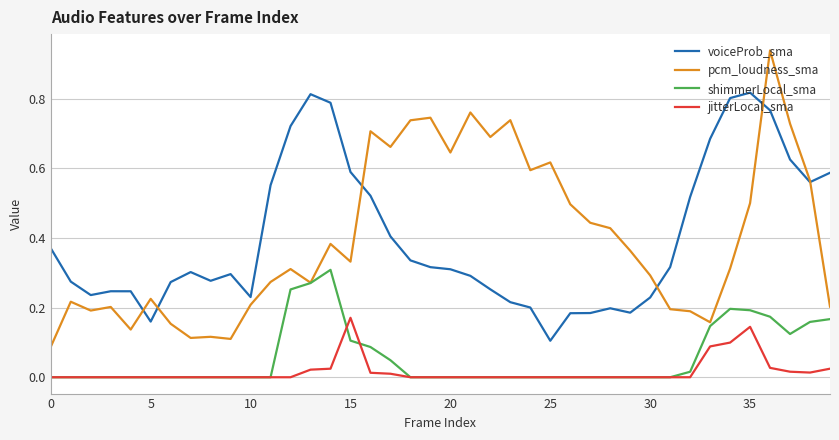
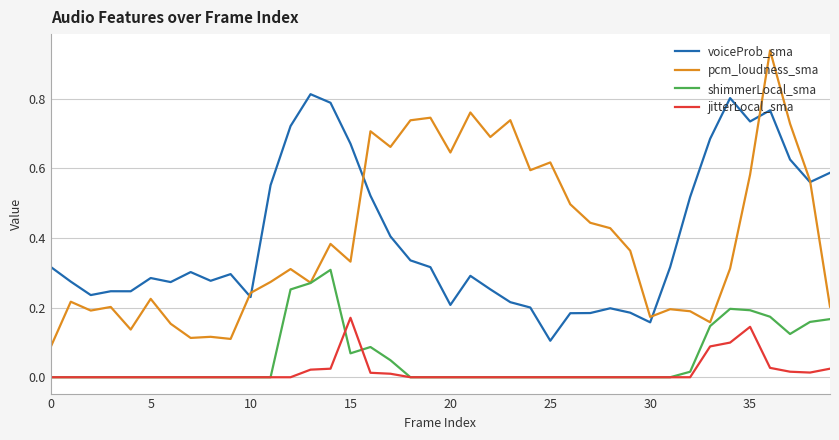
voiceProb_sma, 0: 0.37 -> 0.32
voiceProb_sma, 5: 0.16 -> 0.28
pcm_loudness_sma, 10: 0.21 -> 0.24
voiceProb_sma, 15: 0.59 -> 0.67
shimmerLocal_sma, 15: 0.11 -> 0.07
voiceProb_sma, 20: 0.31 -> 0.21
voiceProb_sma, 30: 0.23 -> 0.16
pcm_loudness_sma, 30: 0.29 -> 0.17
voiceProb_sma, 35: 0.82 -> 0.73
pcm_loudness_sma, 35: 0.50 -> 0.58
